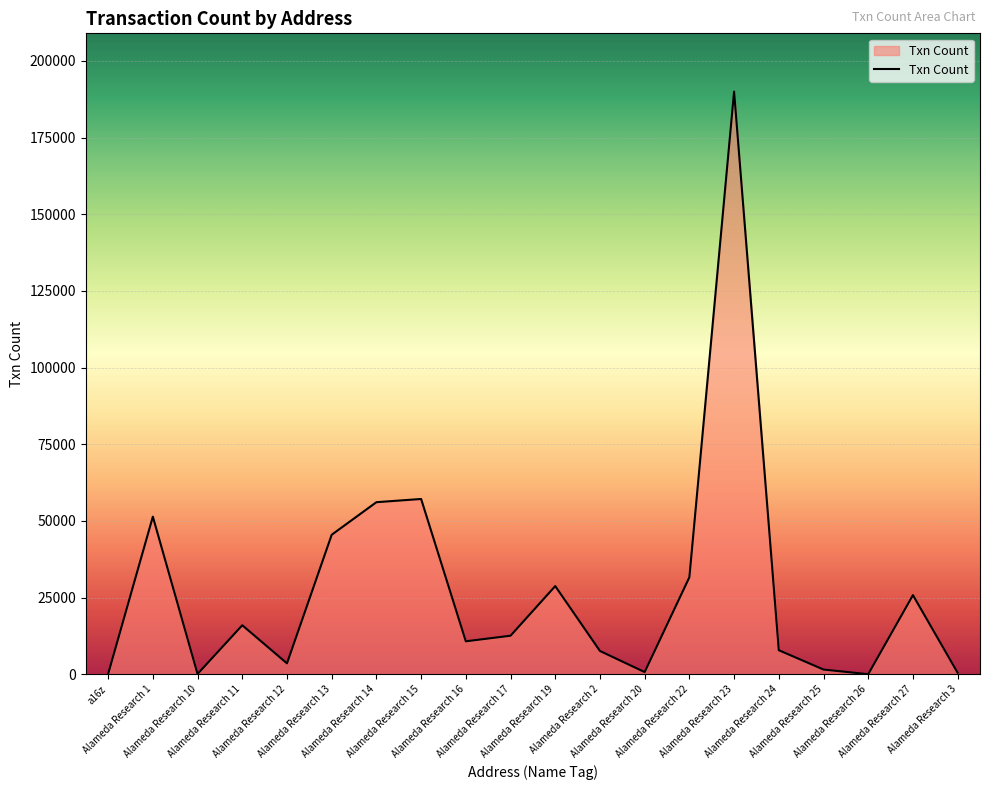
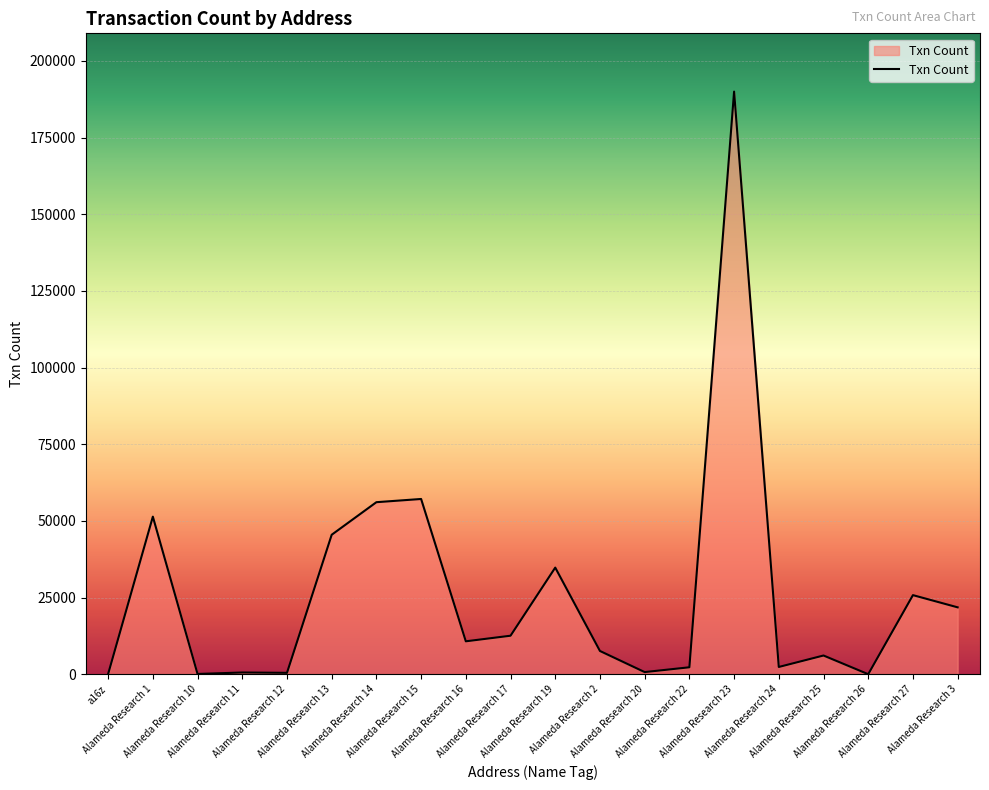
Alameda Research 11: 16000 -> 1000
Alameda Research 12: 4000 -> 0
Alameda Research 19: 29000 -> 35000
Alameda Research 22: 32000 -> 2000
Alameda Research 24: 8000 -> 2000
Alameda Research 25: 2000 -> 6000
Alameda Research 3: 1000 -> 22000
